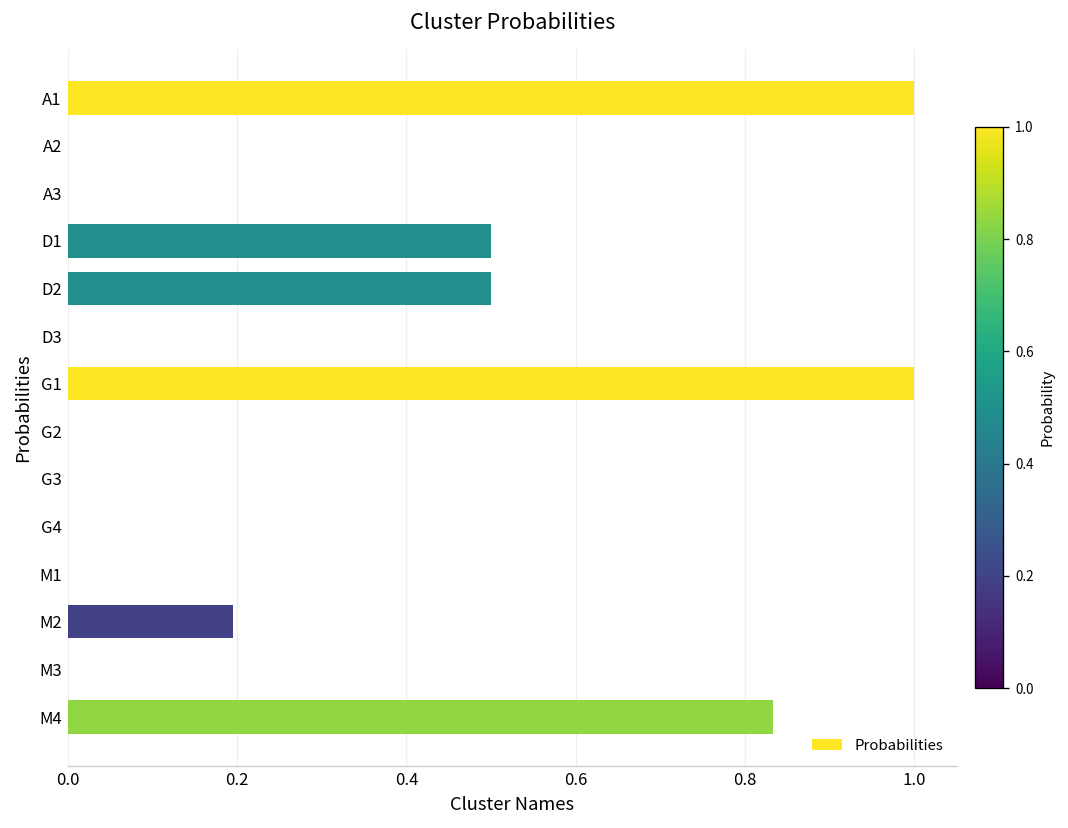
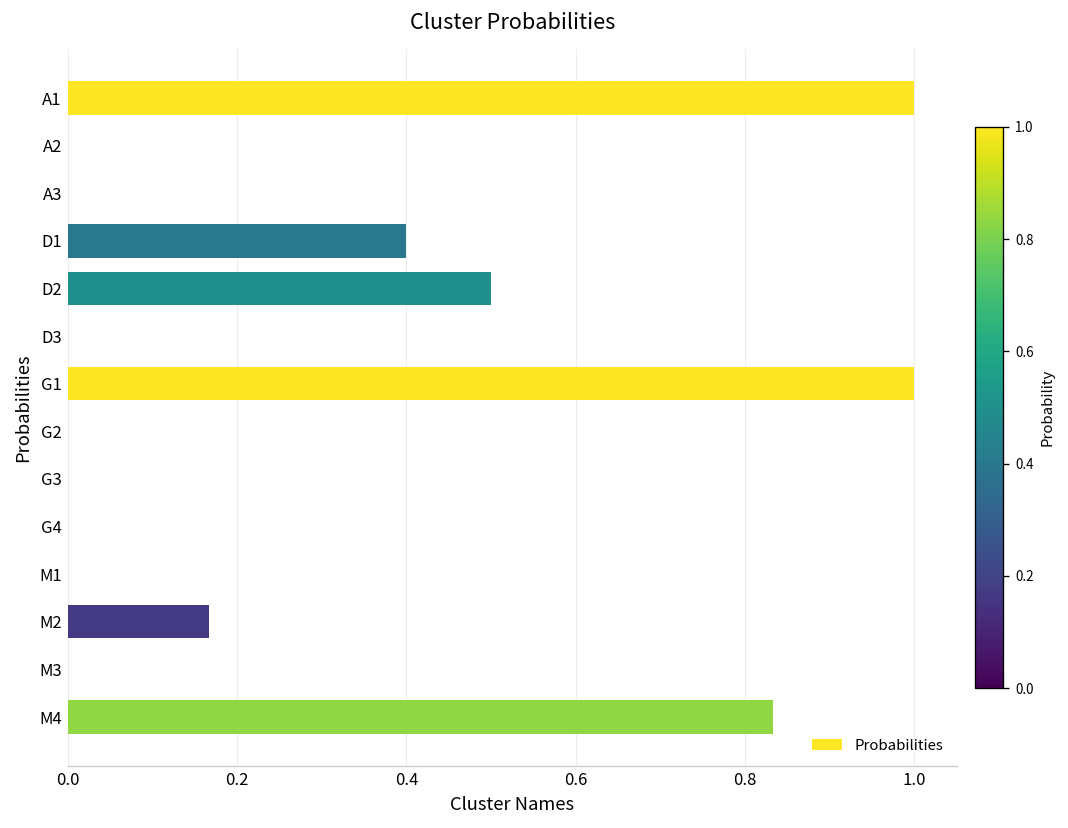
D1: 0.5 -> 0.4
M2: 0.19 -> 0.17
